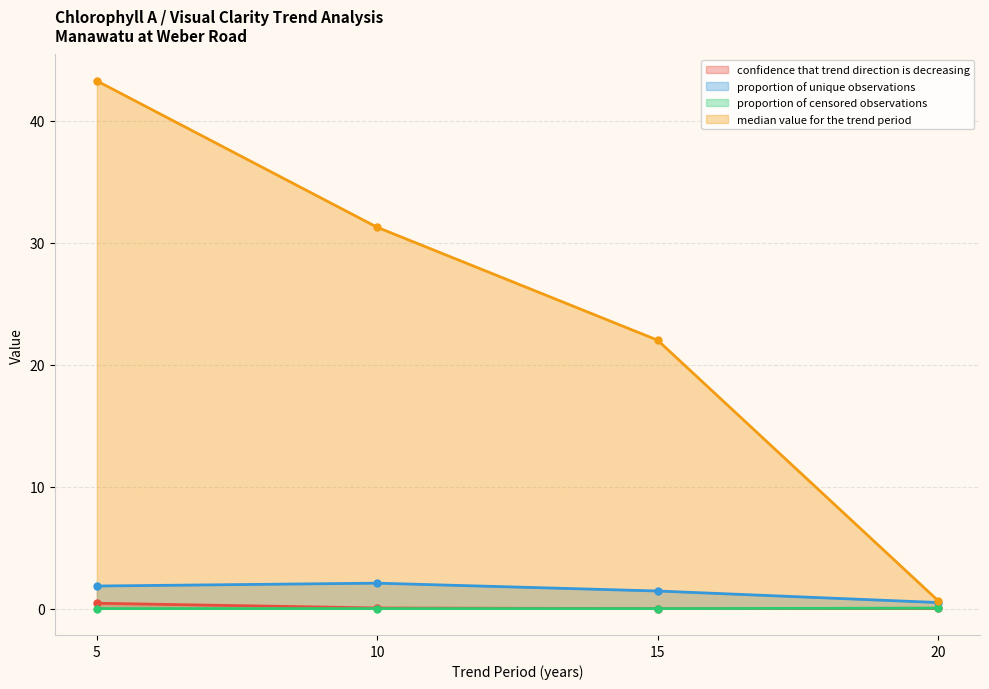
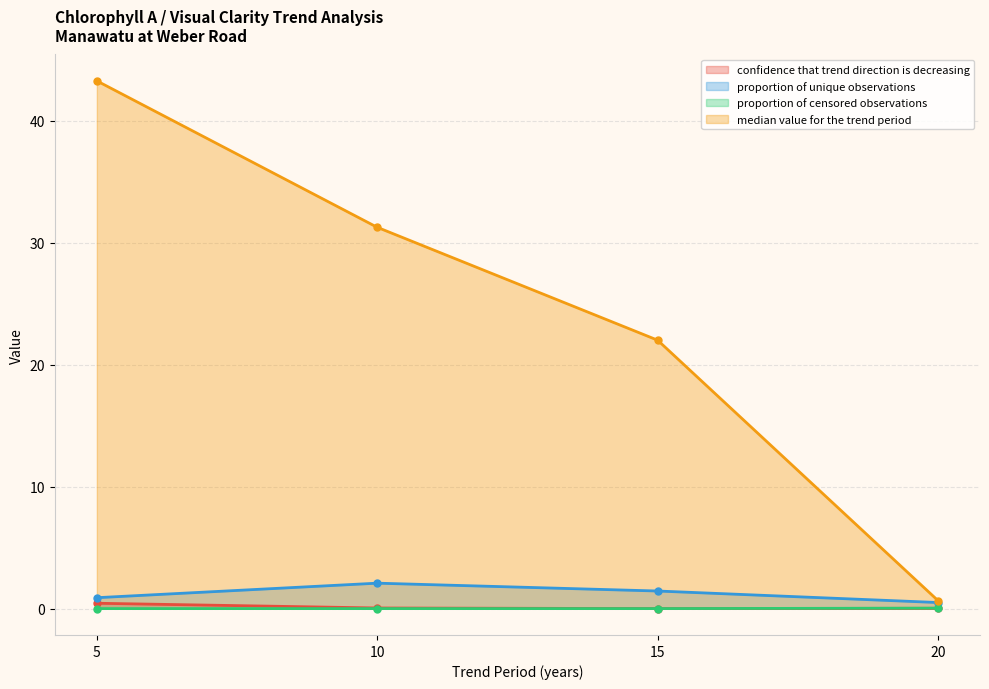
proportion of unique observations, 5: 1.8 -> 0.9
